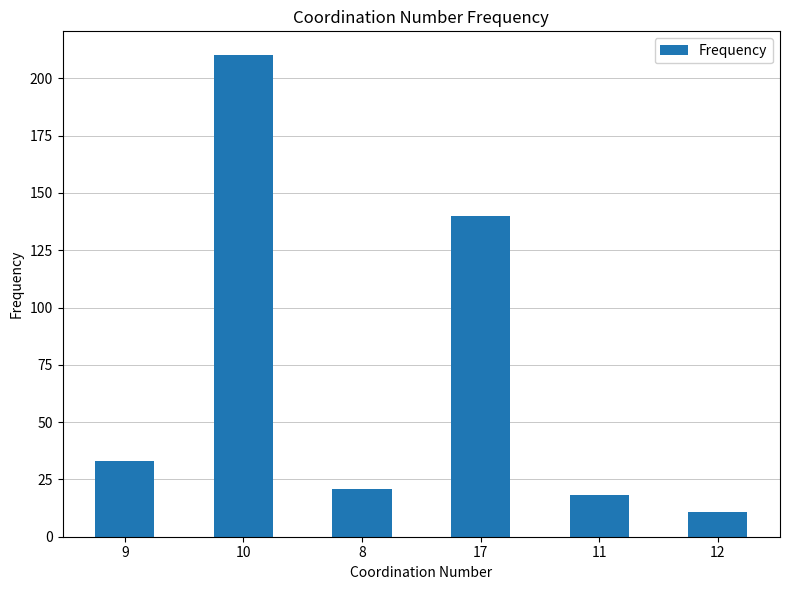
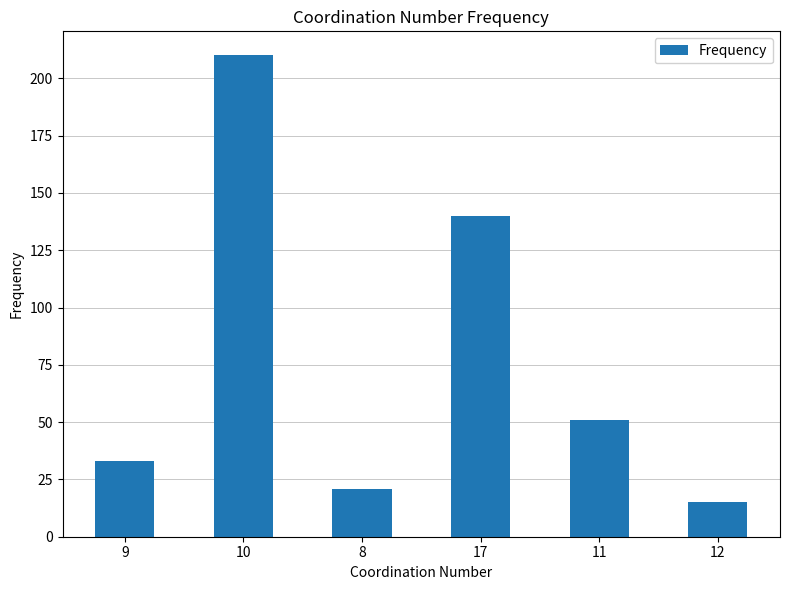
11: 18 -> 51
12: 11 -> 15
